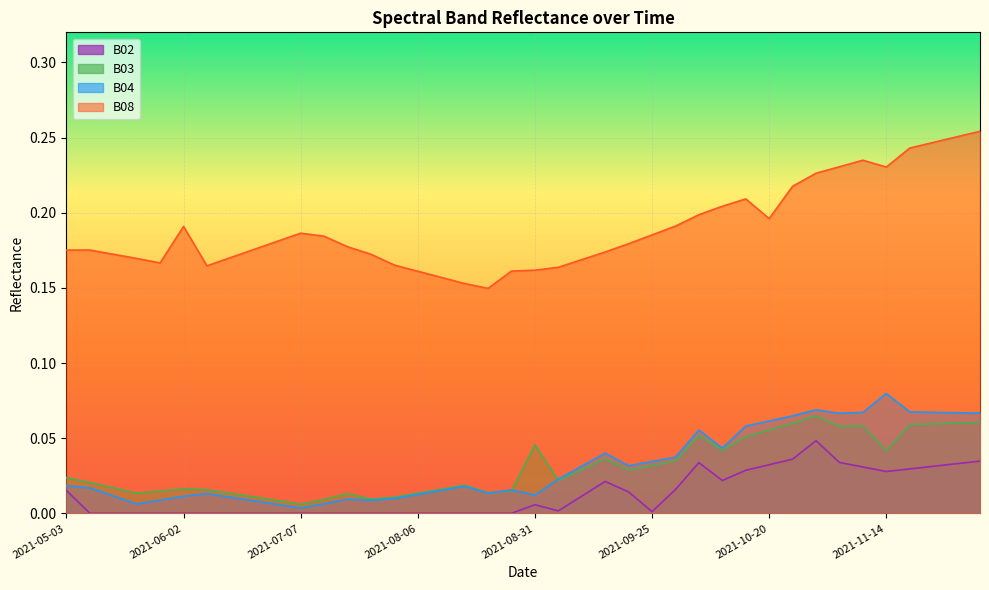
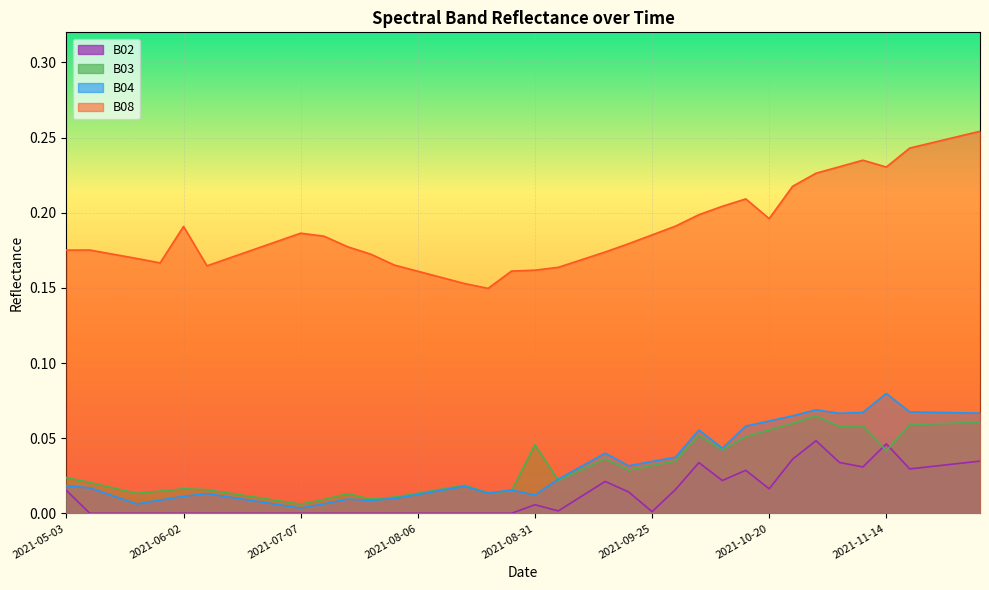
B02, 2021-10-20: 0.032 -> 0.016
B02, 2021-11-14: 0.028 -> 0.046
